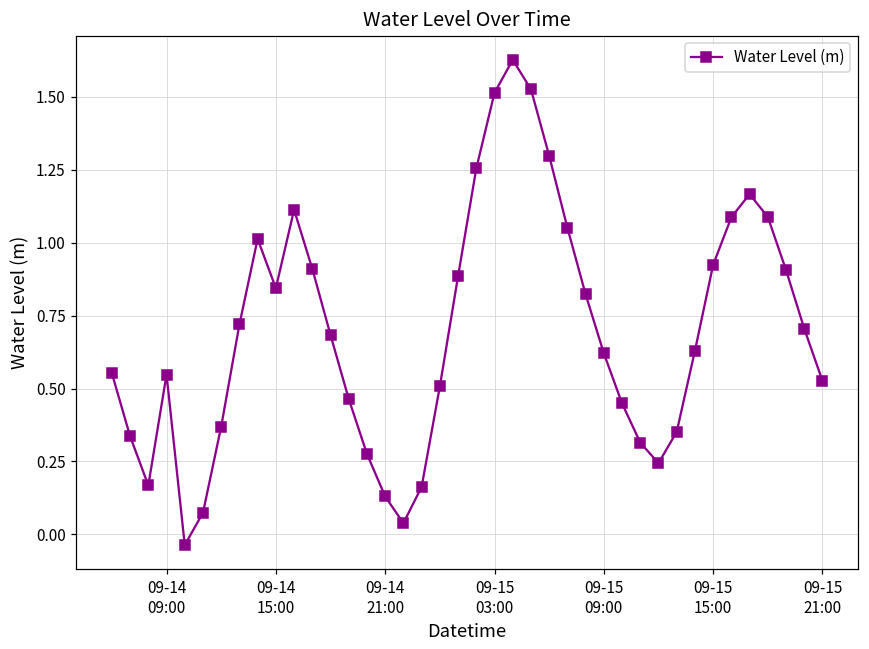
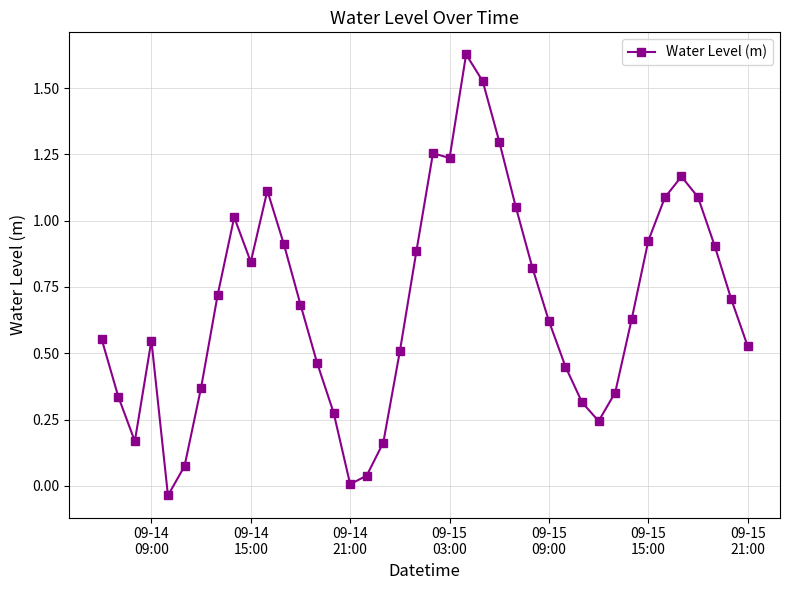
09-14 21:00: 0.13 -> 0.01
09-15 03:00: 1.51 -> 1.24
